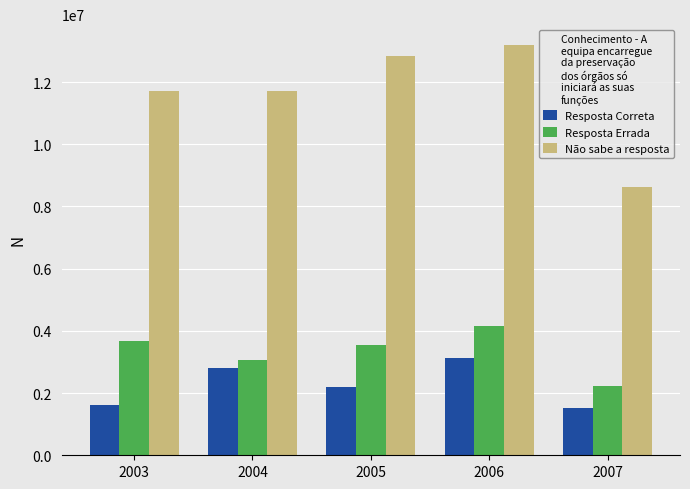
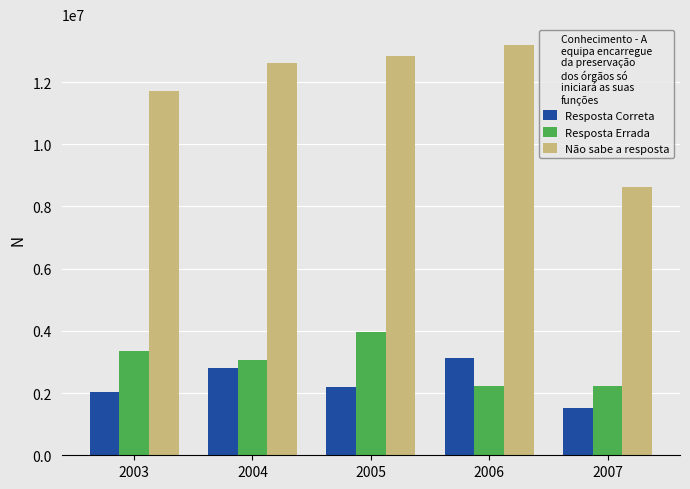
Resposta Correta, 2003: 1600000 -> 2000000
Resposta Errada, 2003: 3700000 -> 3300000
Não sabe a resposta, 2004: 11700000 -> 12600000
Resposta Errada, 2005: 3500000 -> 4000000
Resposta Errada, 2006: 4200000 -> 2200000
